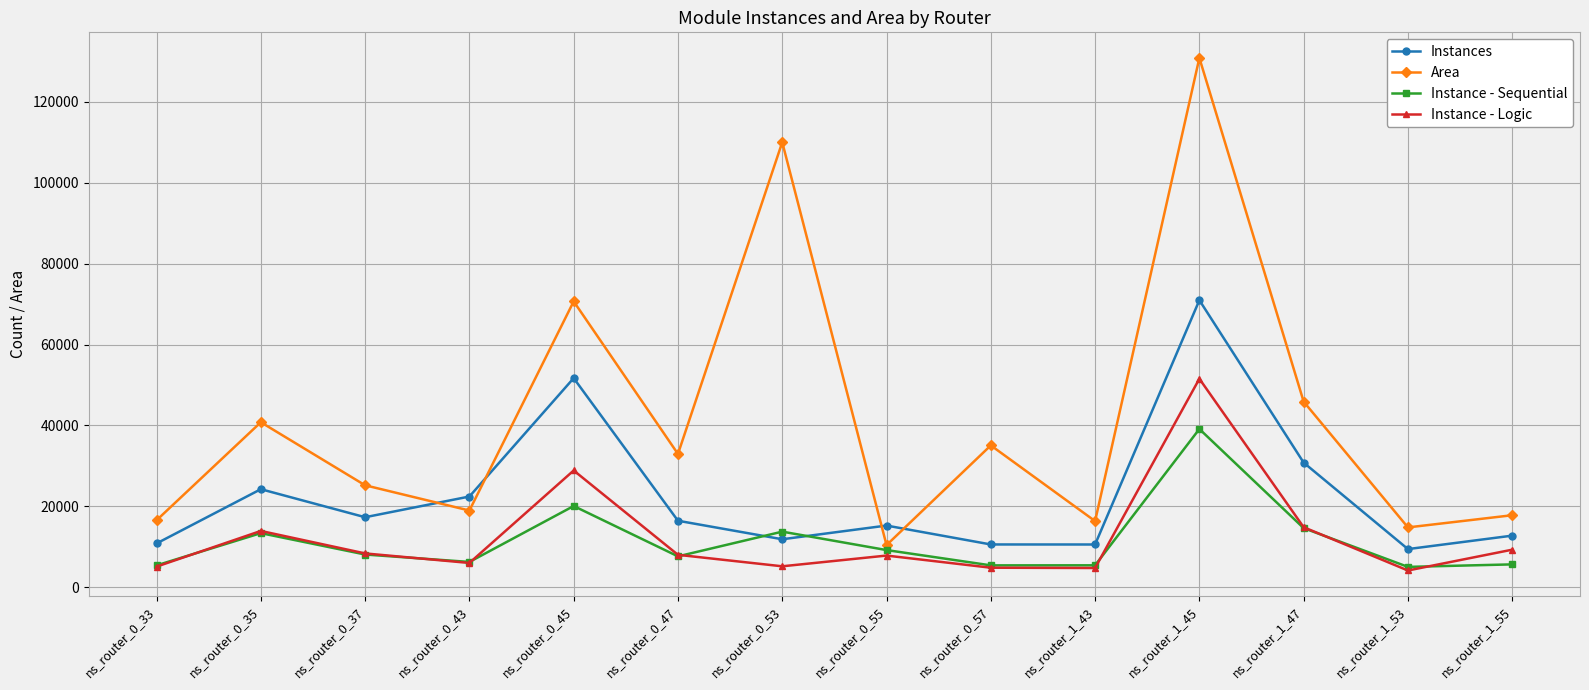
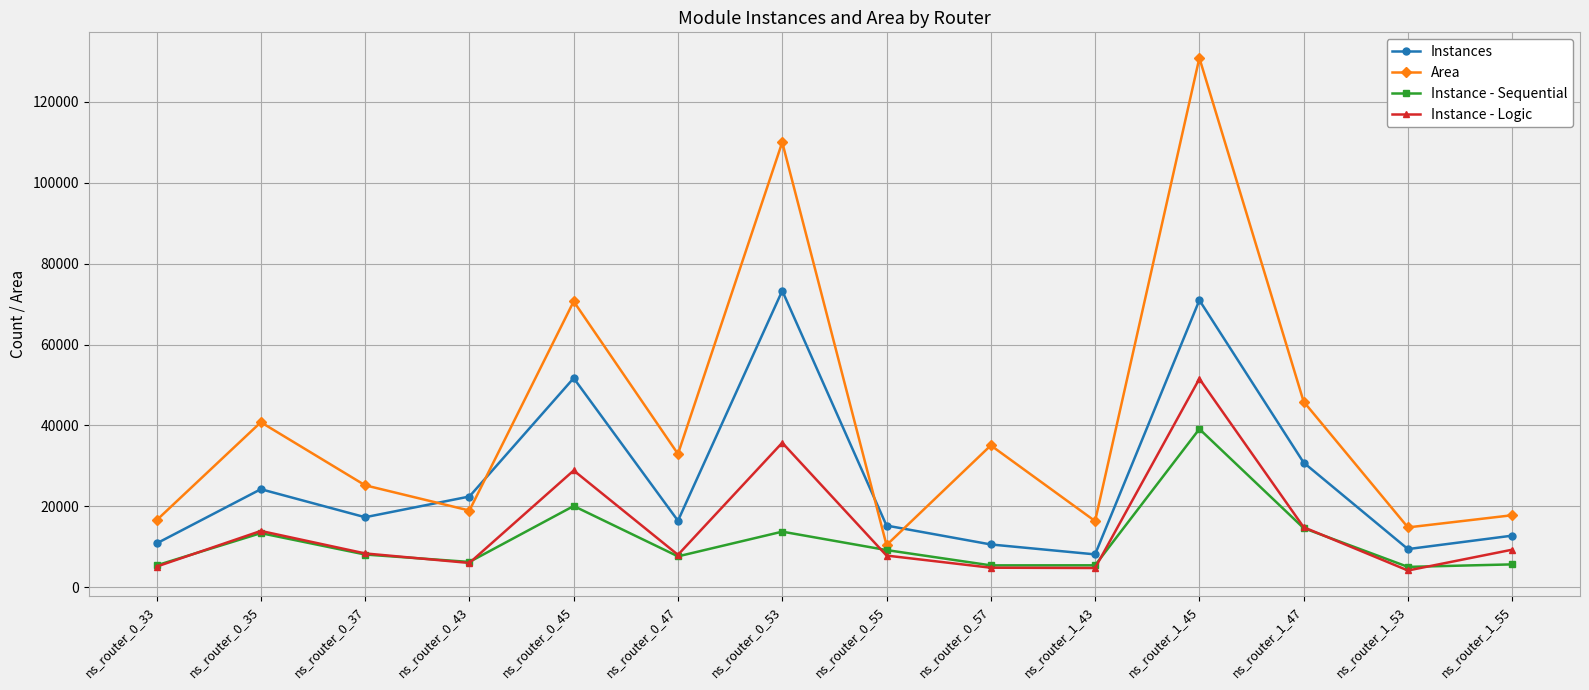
Instances, ns_router_0_53: 12000 -> 73000
Instance - Logic, ns_router_0_53: 5000 -> 36000
Instances, ns_router_1_43: 11000 -> 8000
